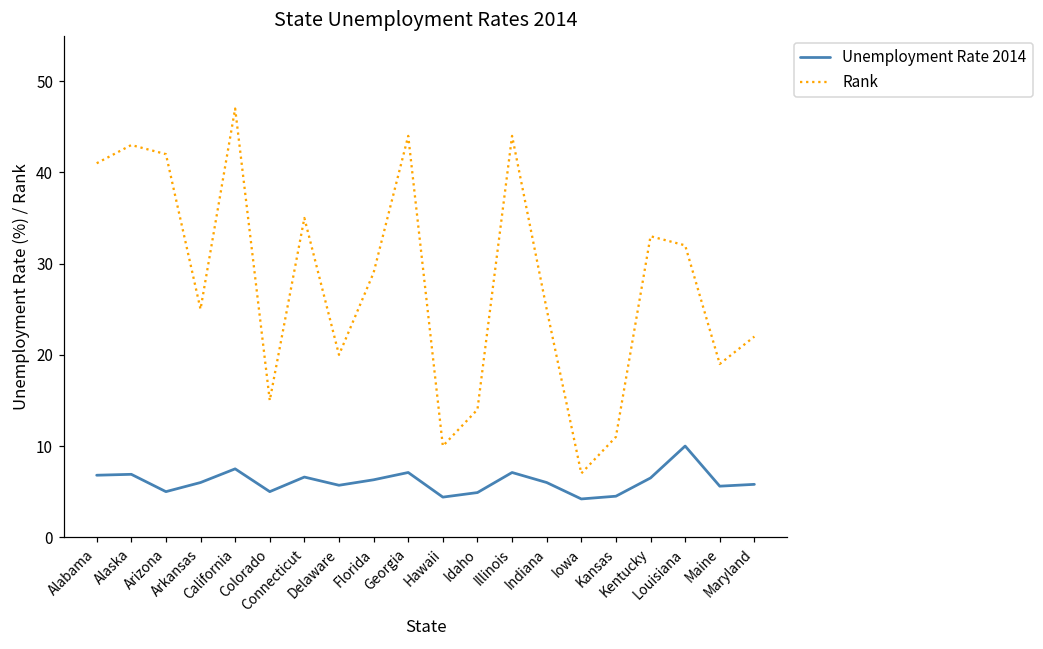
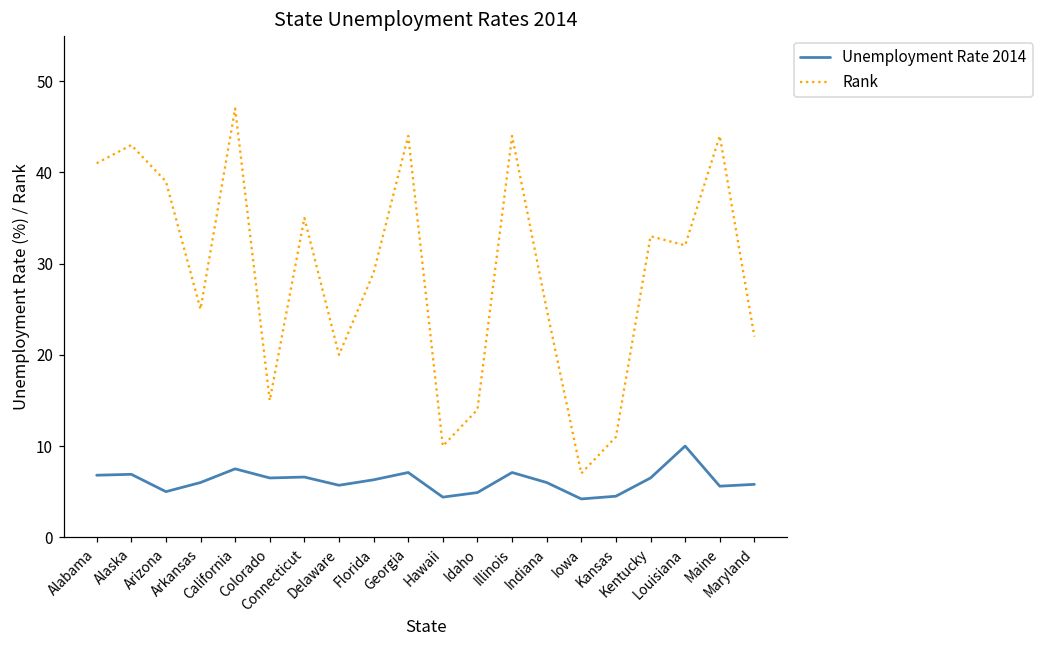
Rank, Arizona: 42 -> 39
Unemployment Rate 2014, Colorado: 5 -> 7
Rank, Maine: 19 -> 44
